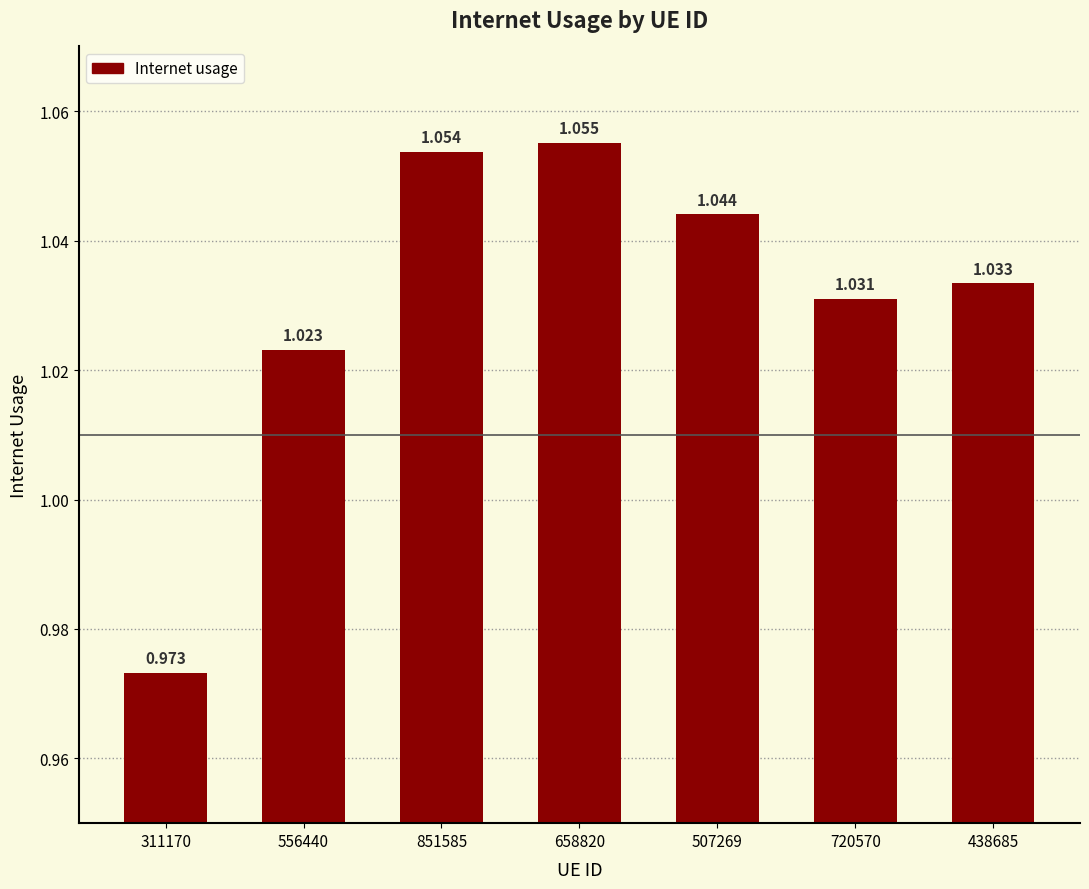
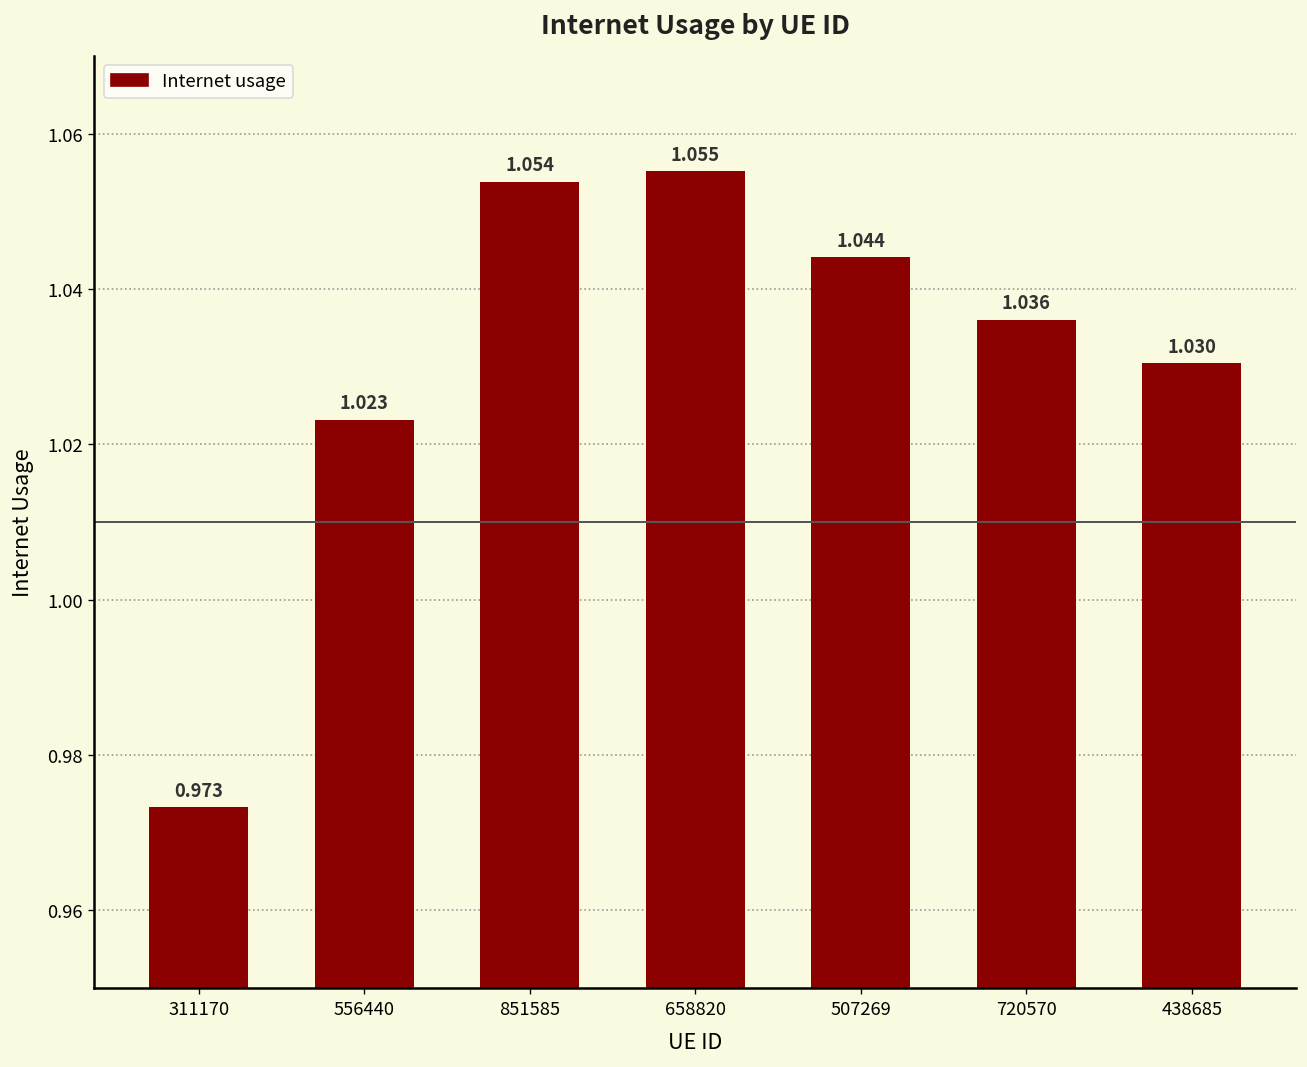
720570: 1.031 -> 1.036
438685: 1.033 -> 1.030
